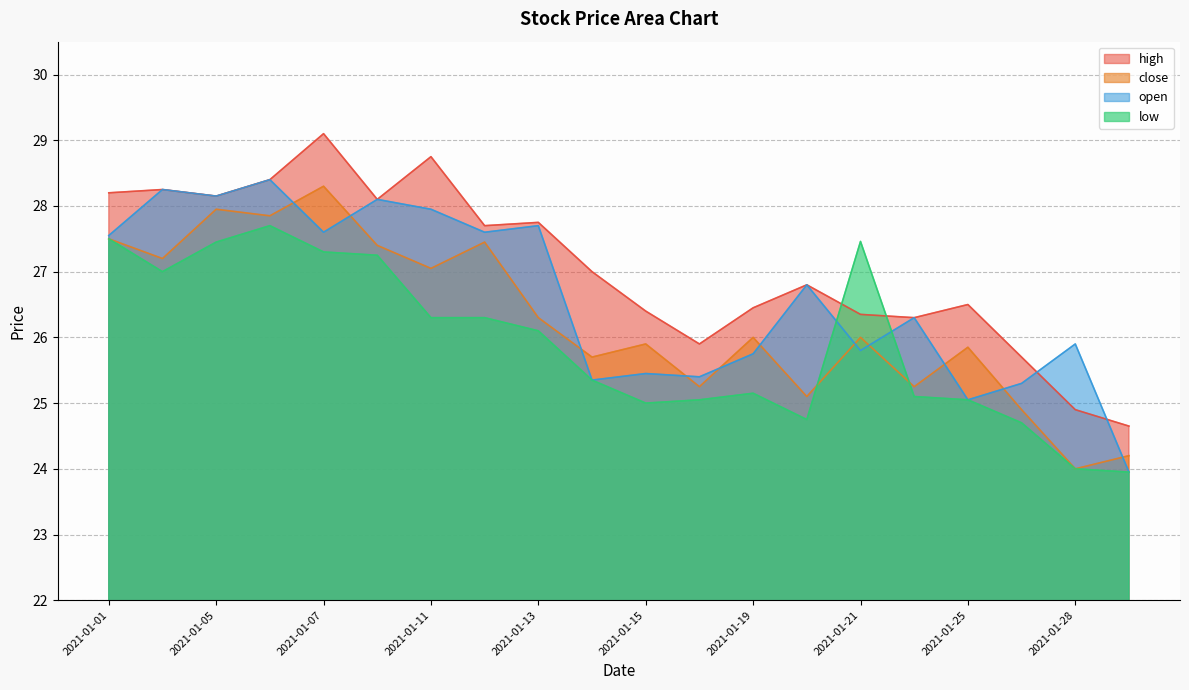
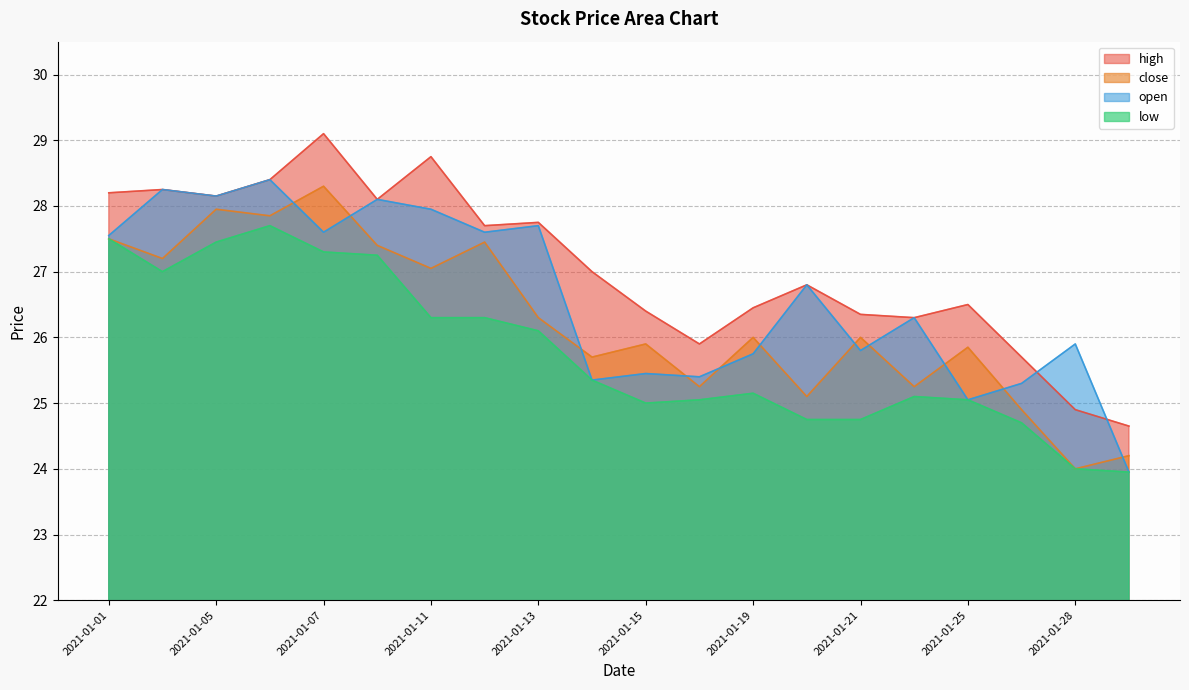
low, 2021-01-21: 27.5 -> 24.8
